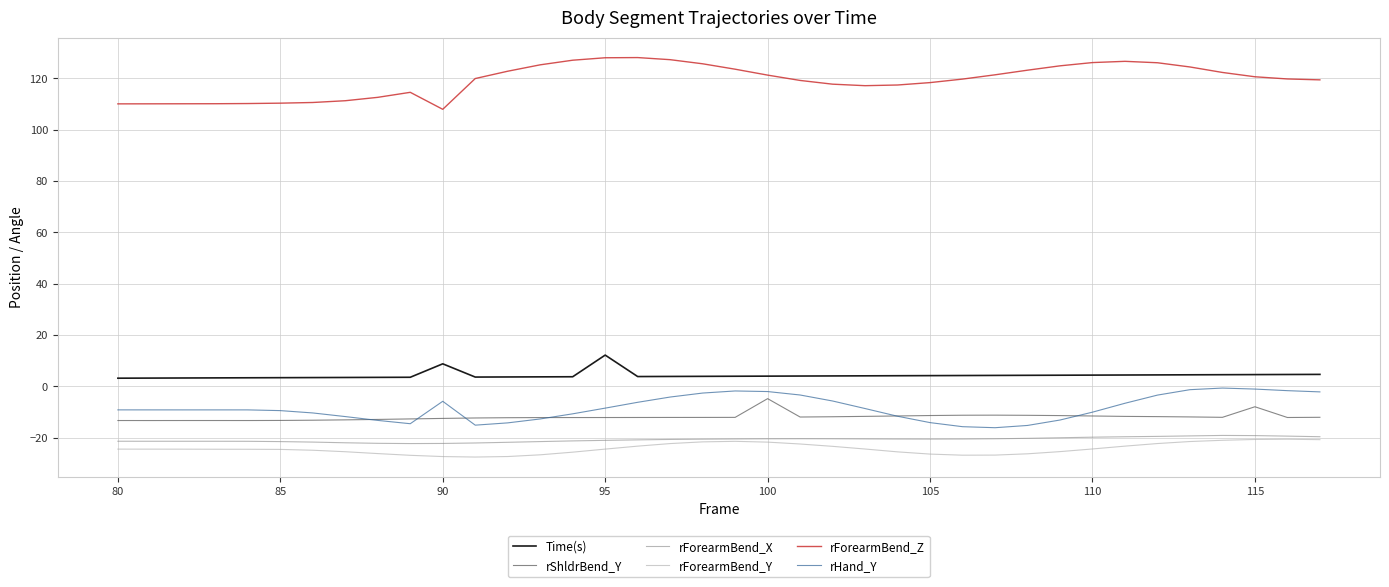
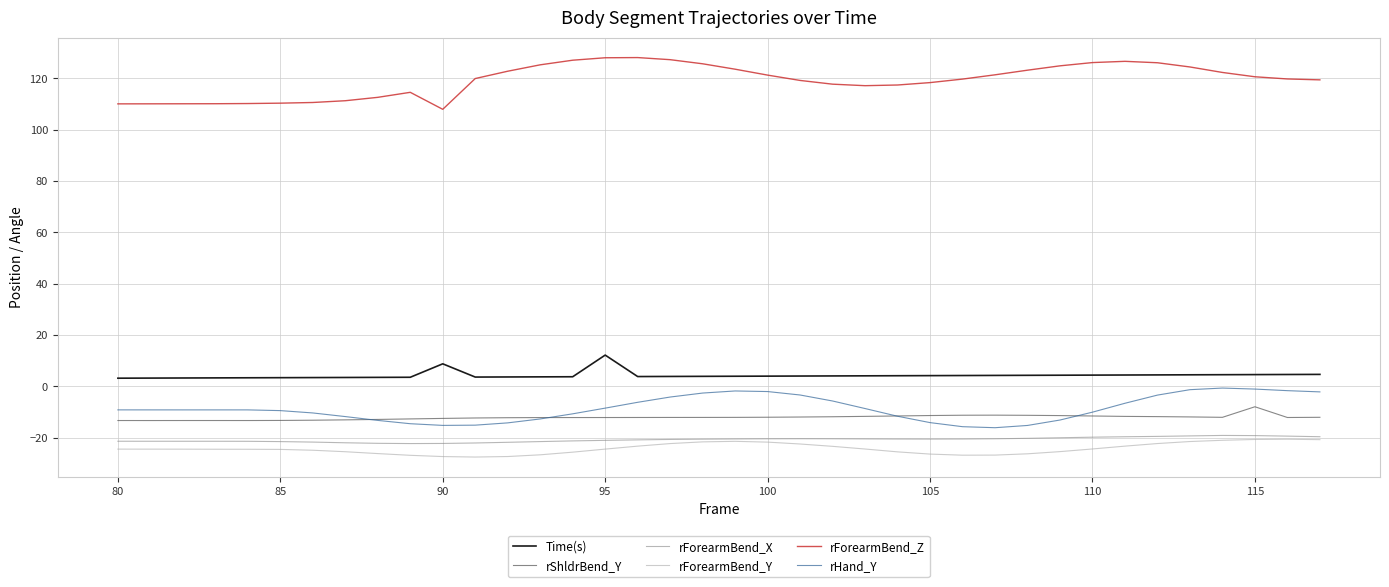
rHand_Y, 90: -6 -> -15
rShldrBend_Y, 100: -5 -> -12
